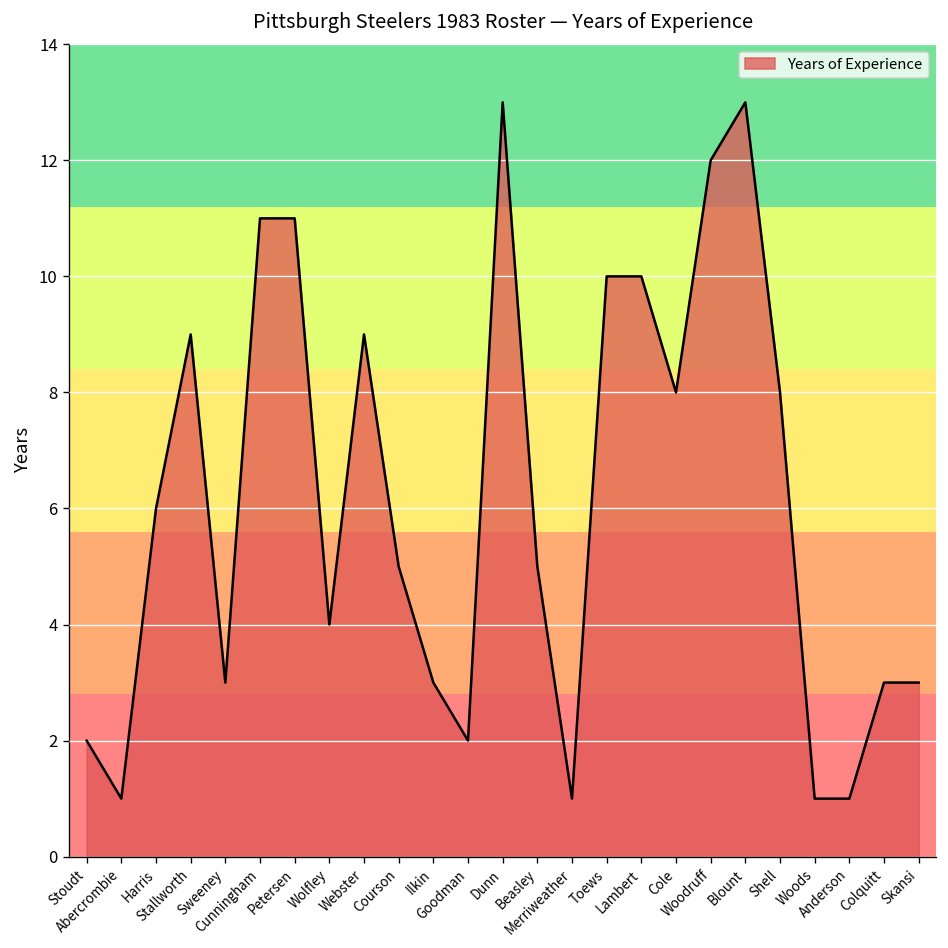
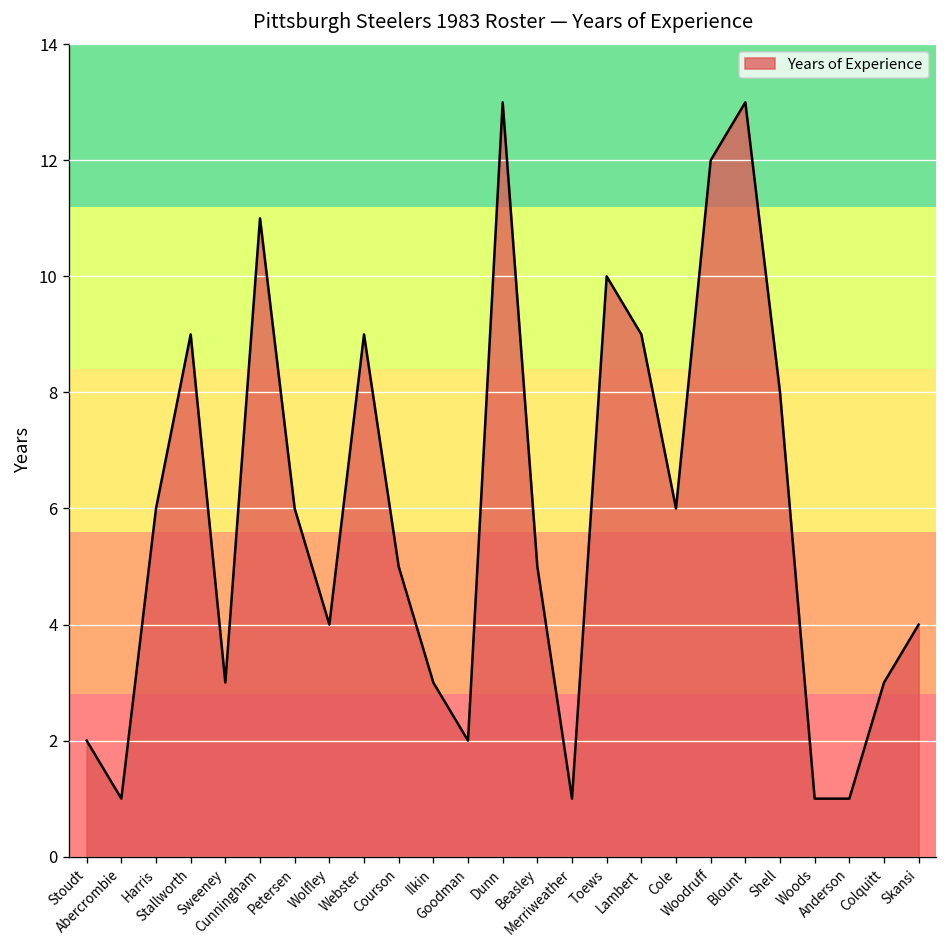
Petersen: 11 -> 6
Lambert: 10 -> 9
Cole: 8 -> 6
Skansi: 3 -> 4
